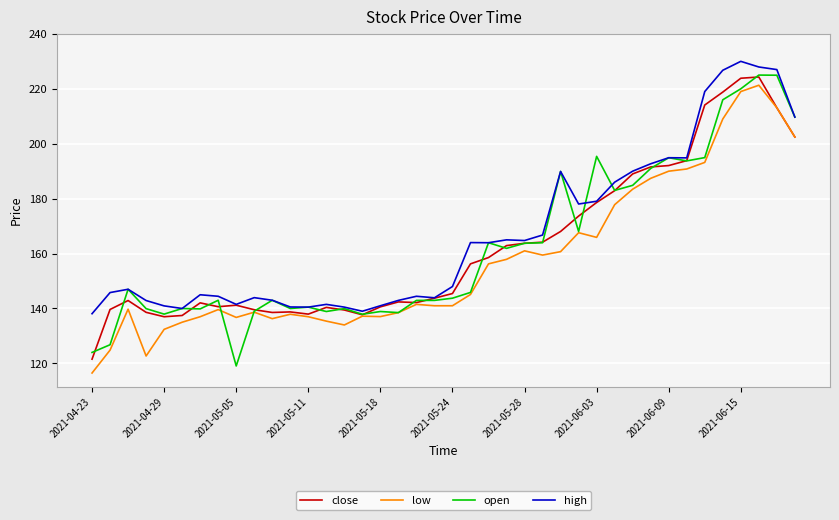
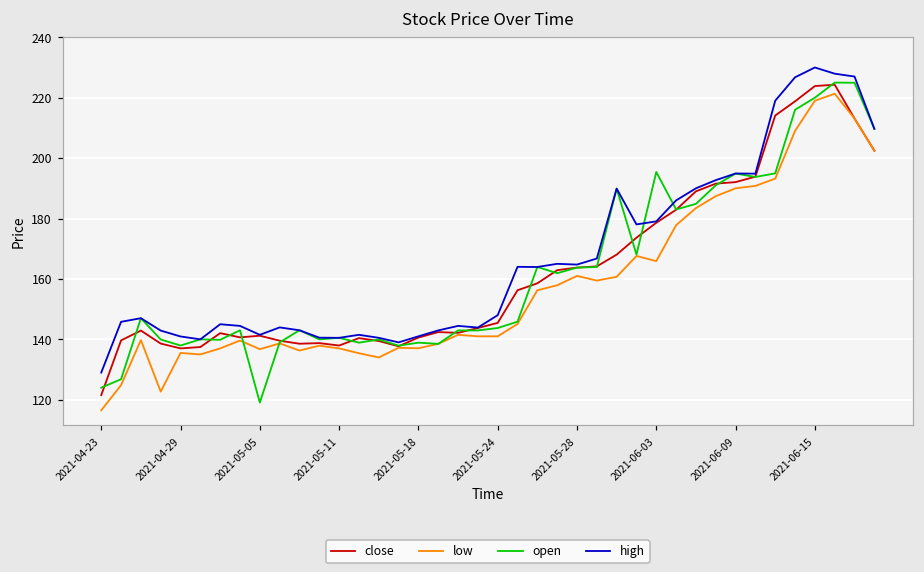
high, 2021-04-23: 138 -> 129
low, 2021-04-29: 132 -> 136
